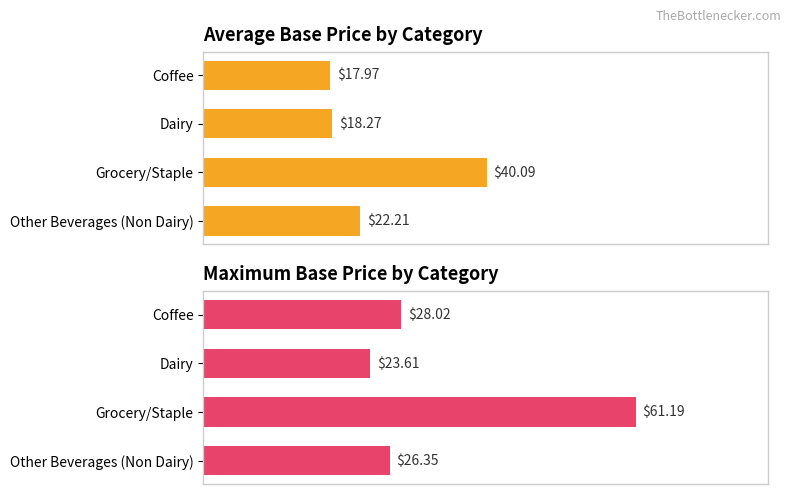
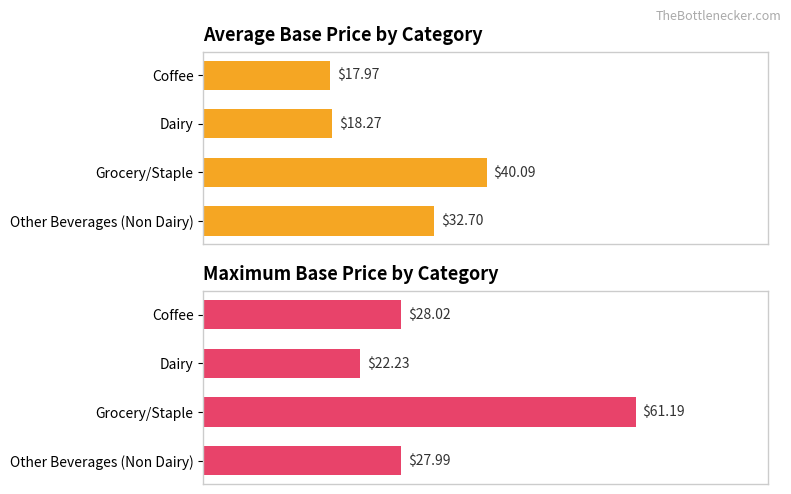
Average Base Price by Category, Other Beverages (Non Dairy): $22.21 -> $32.70
Maximum Base Price by Category, Dairy: $23.61 -> $22.23
Maximum Base Price by Category, Other Beverages (Non Dairy): $26.35 -> $27.99
